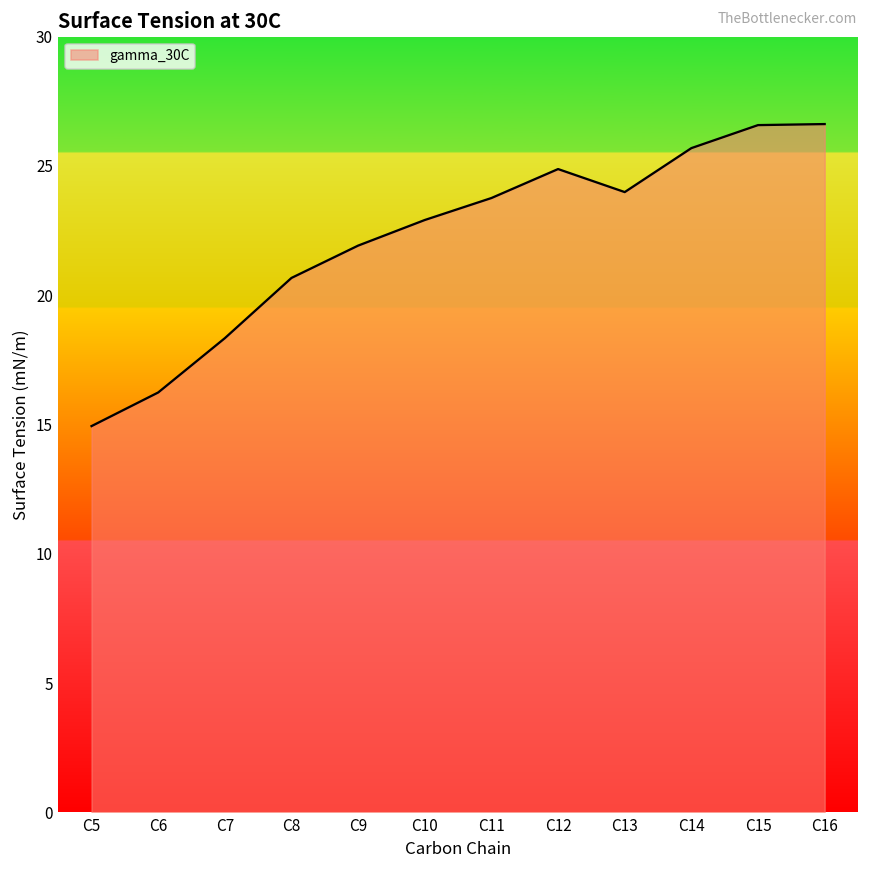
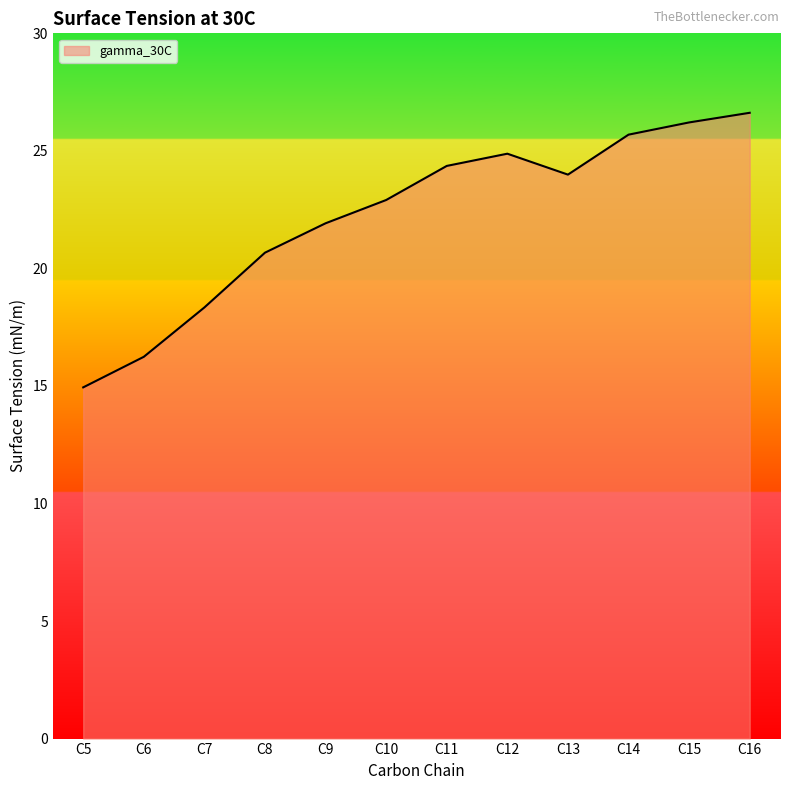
C11: 23.8 -> 24.4
C15: 26.6 -> 26.2
